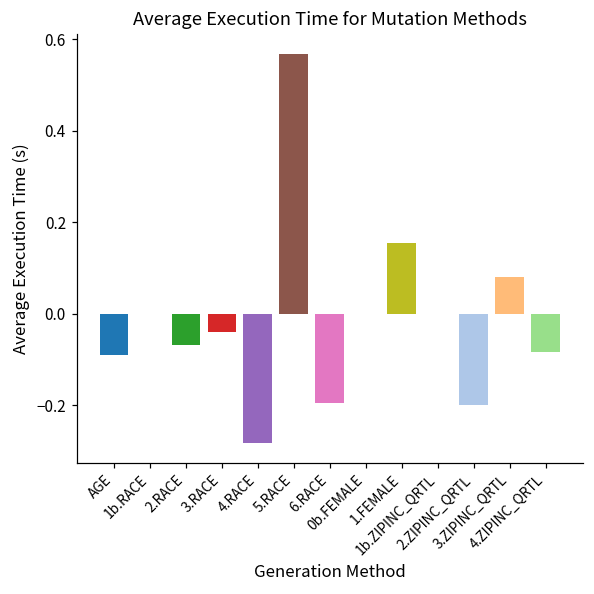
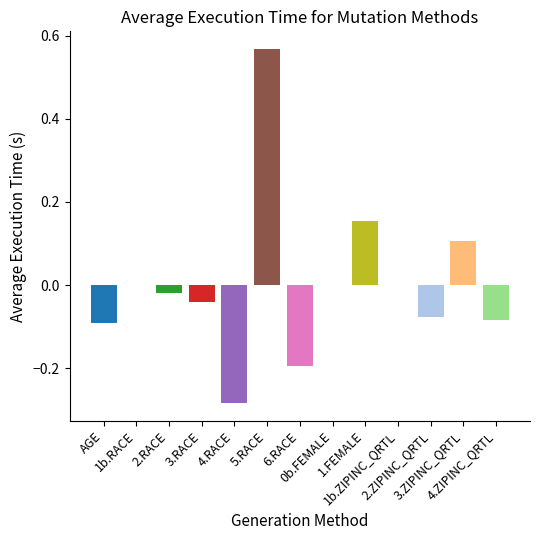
2.RACE: -0.07 -> -0.02
2.ZIPINC_QRTL: -0.20 -> -0.08
3.ZIPINC_QRTL: 0.08 -> 0.11
